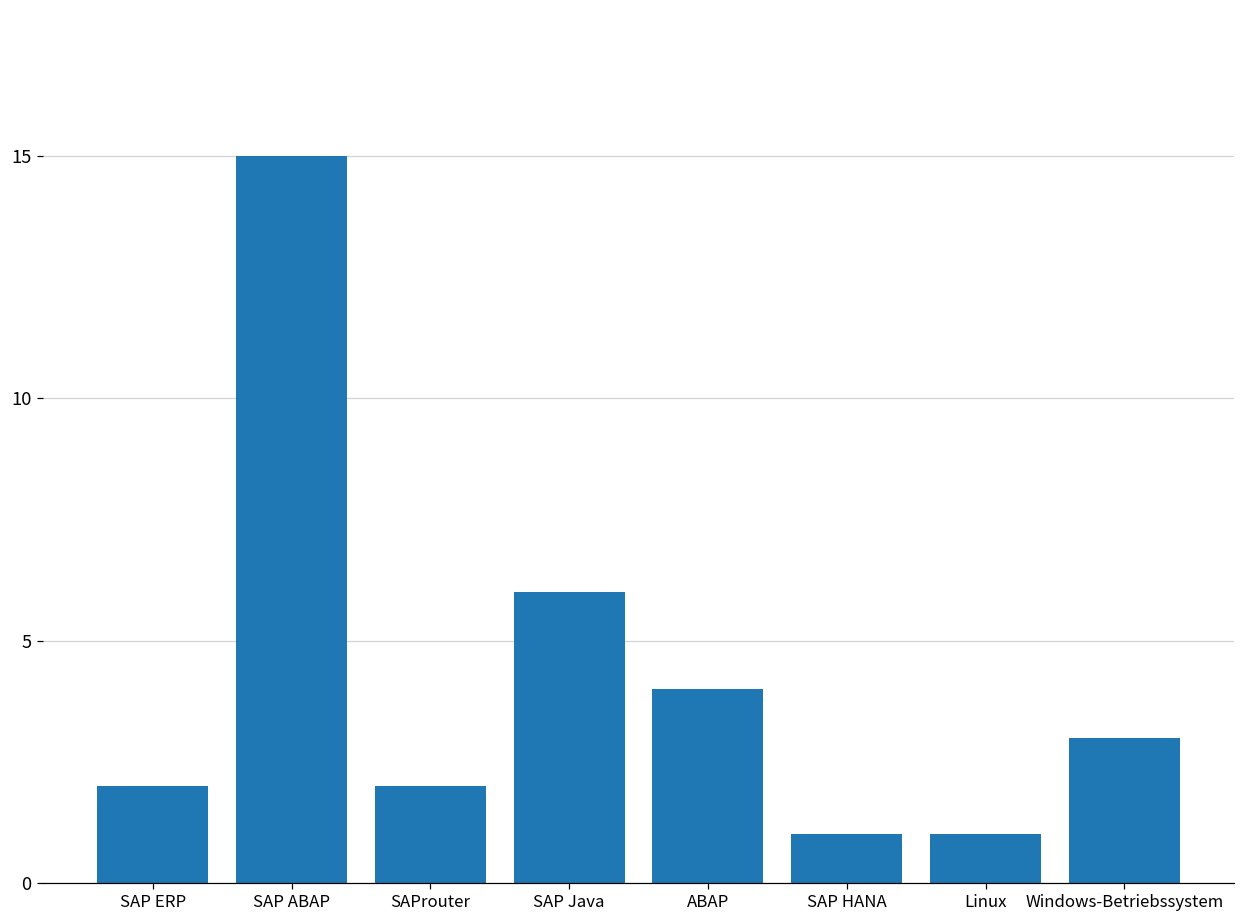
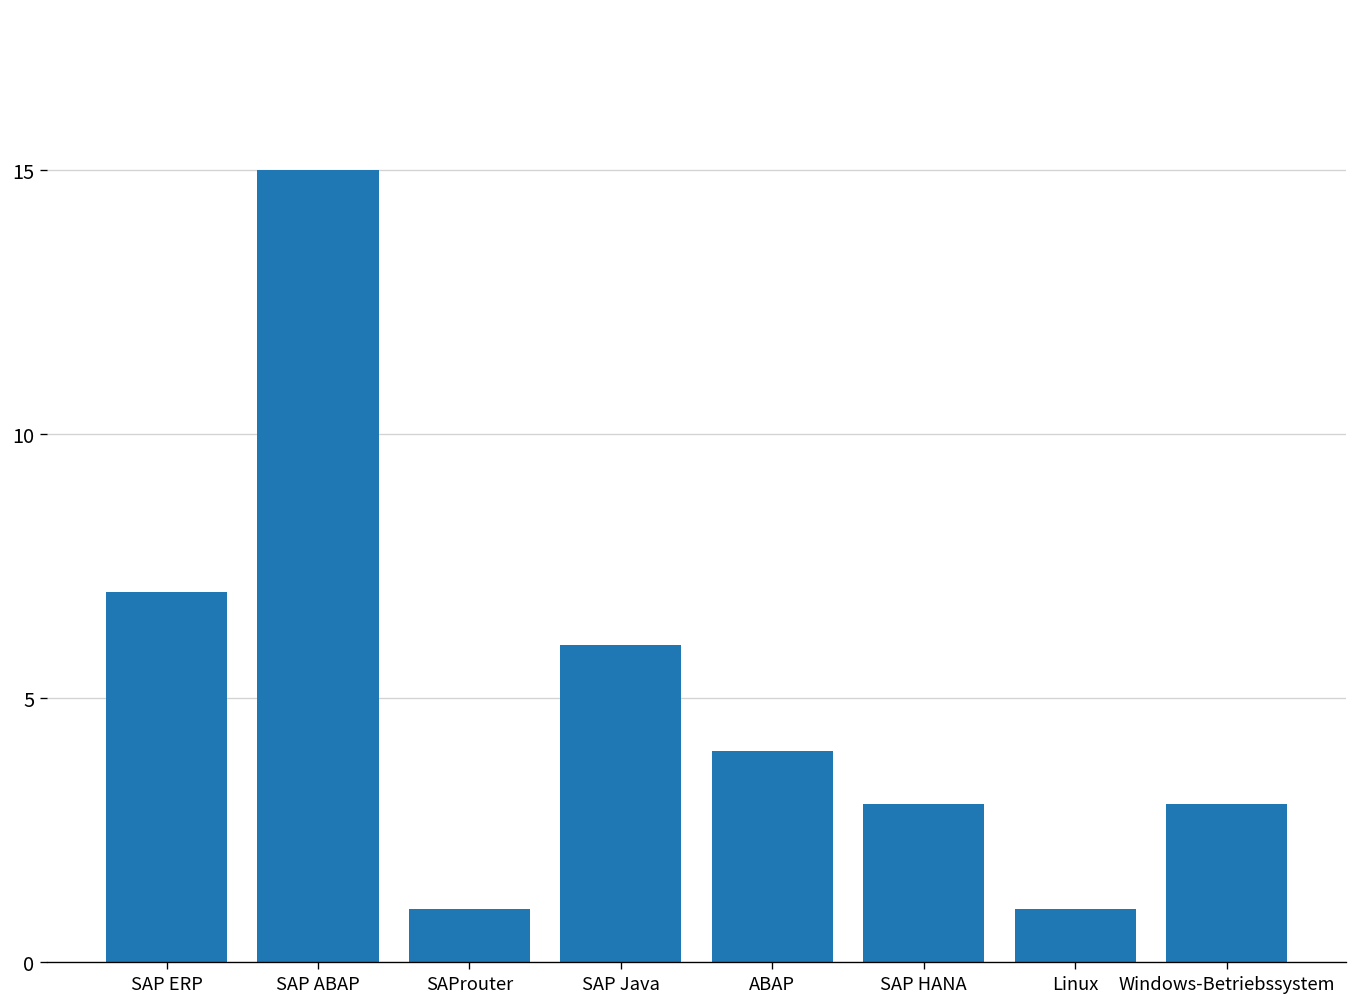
SAP ERP: 2 -> 7
SAProuter: 2 -> 1
SAP HANA: 1 -> 3
